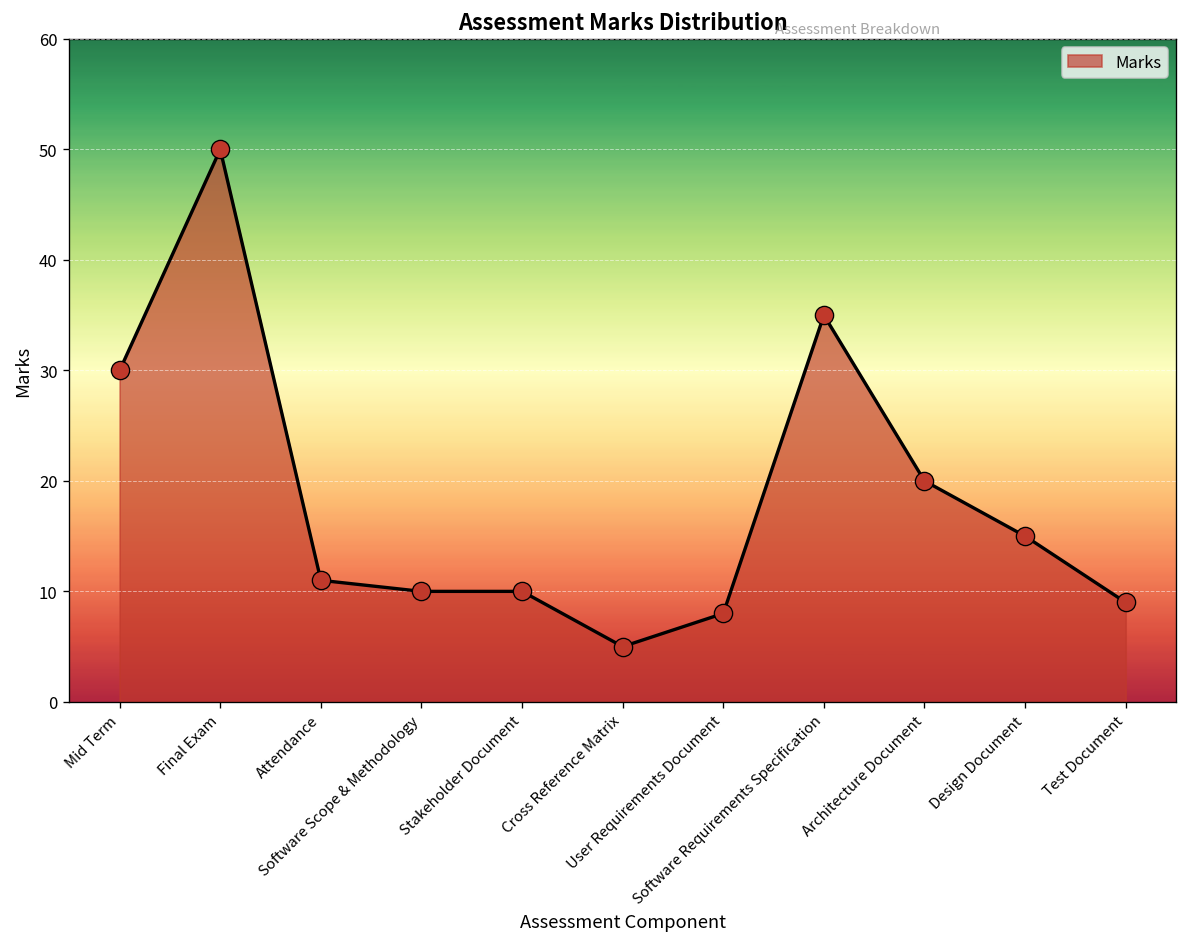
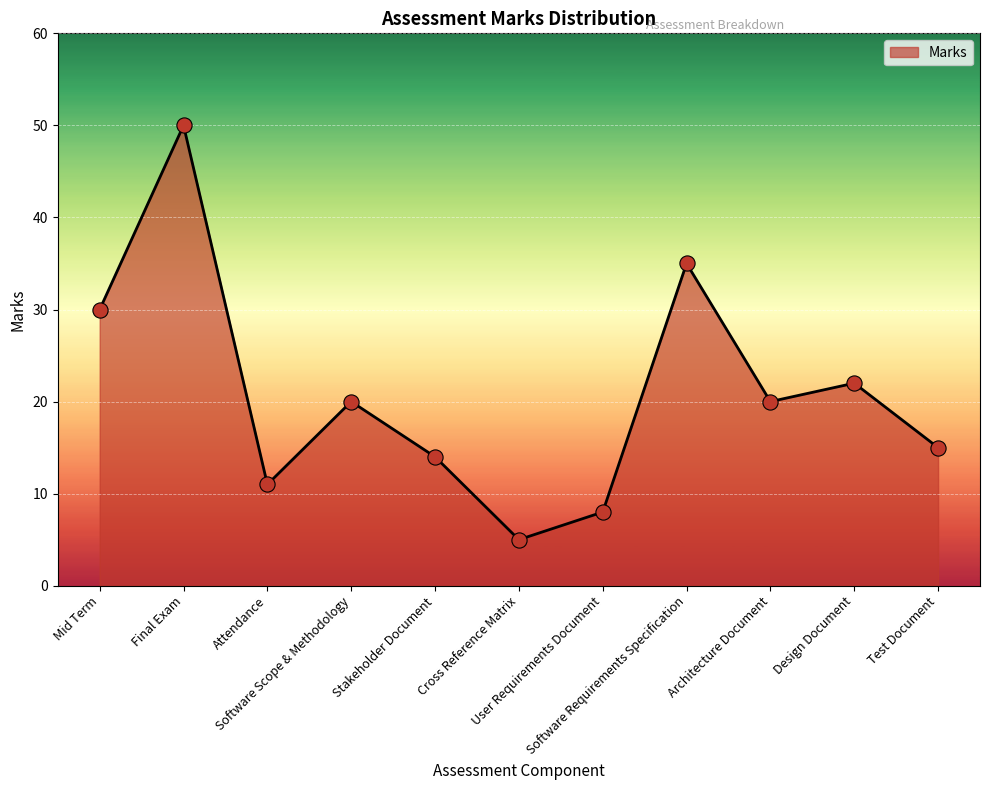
Software Scope & Methodology: 10 -> 20
Stakeholder Document: 10 -> 14
Design Document: 15 -> 22
Test Document: 9 -> 15
